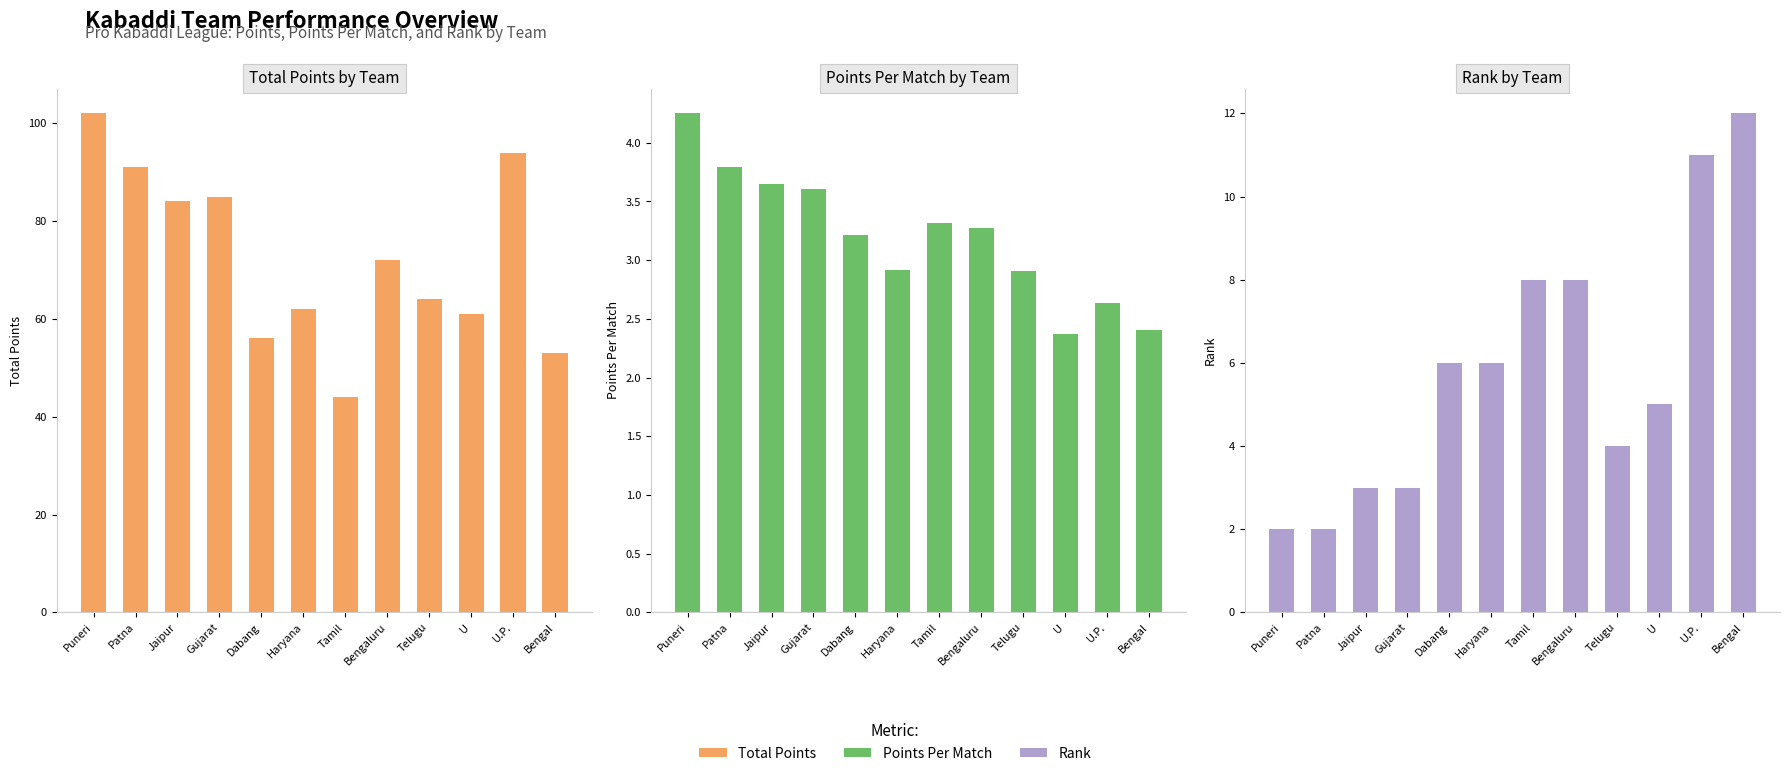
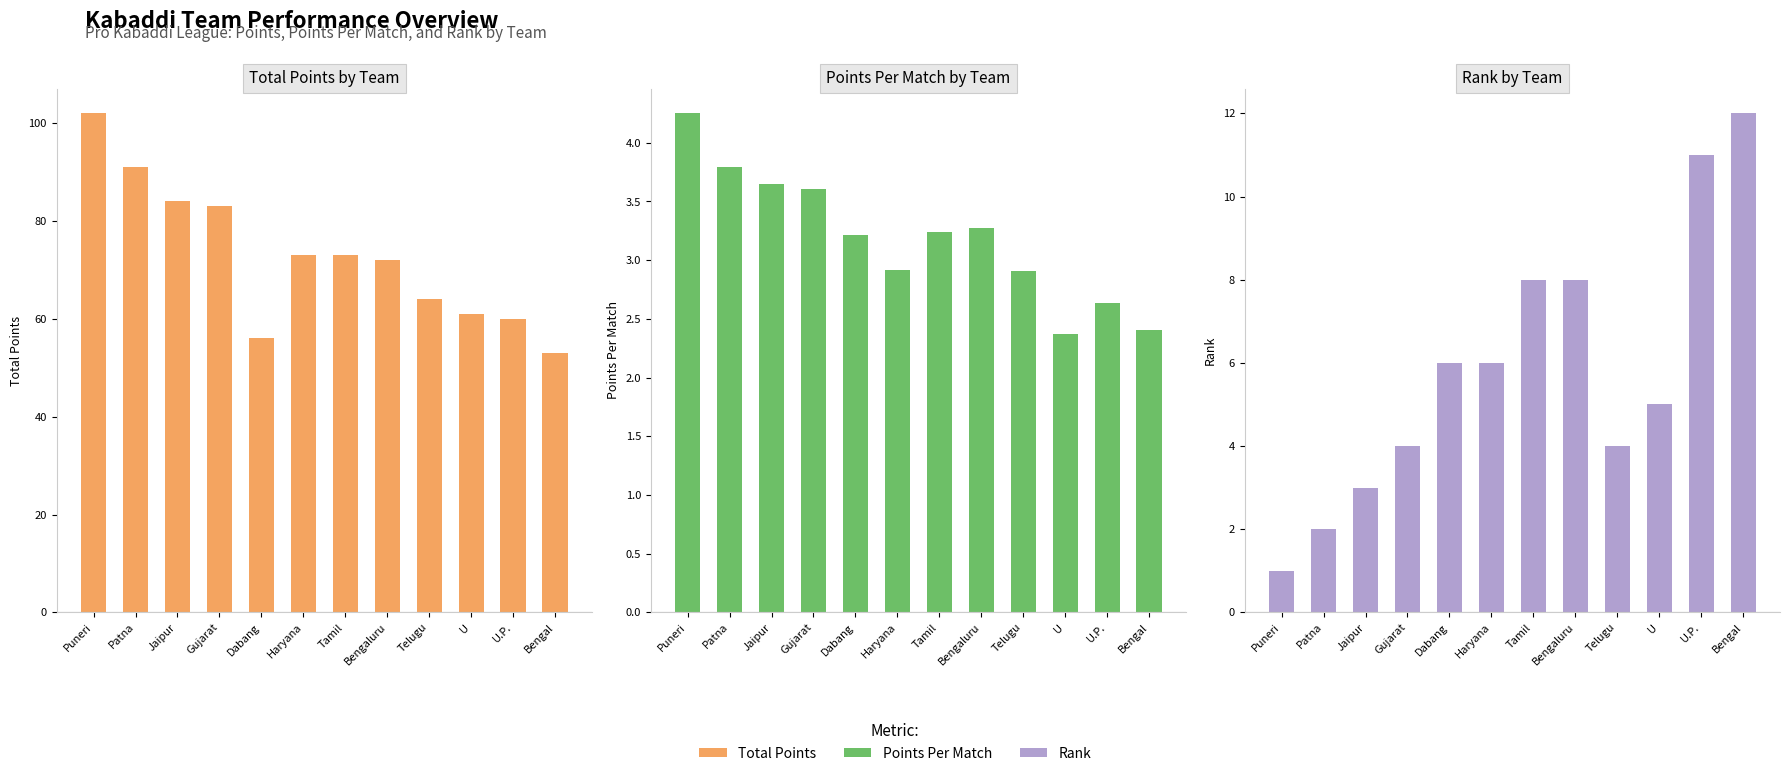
Total Points by Team, Gujarat: 85 -> 83
Total Points by Team, Haryana: 62 -> 73
Total Points by Team, Tamil: 44 -> 73
Total Points by Team, U.P.: 94 -> 60
Points Per Match by Team, Tamil: 3.32 -> 3.24
Rank by Team, Puneri: 2 -> 1
Rank by Team, Gujarat: 3 -> 4
